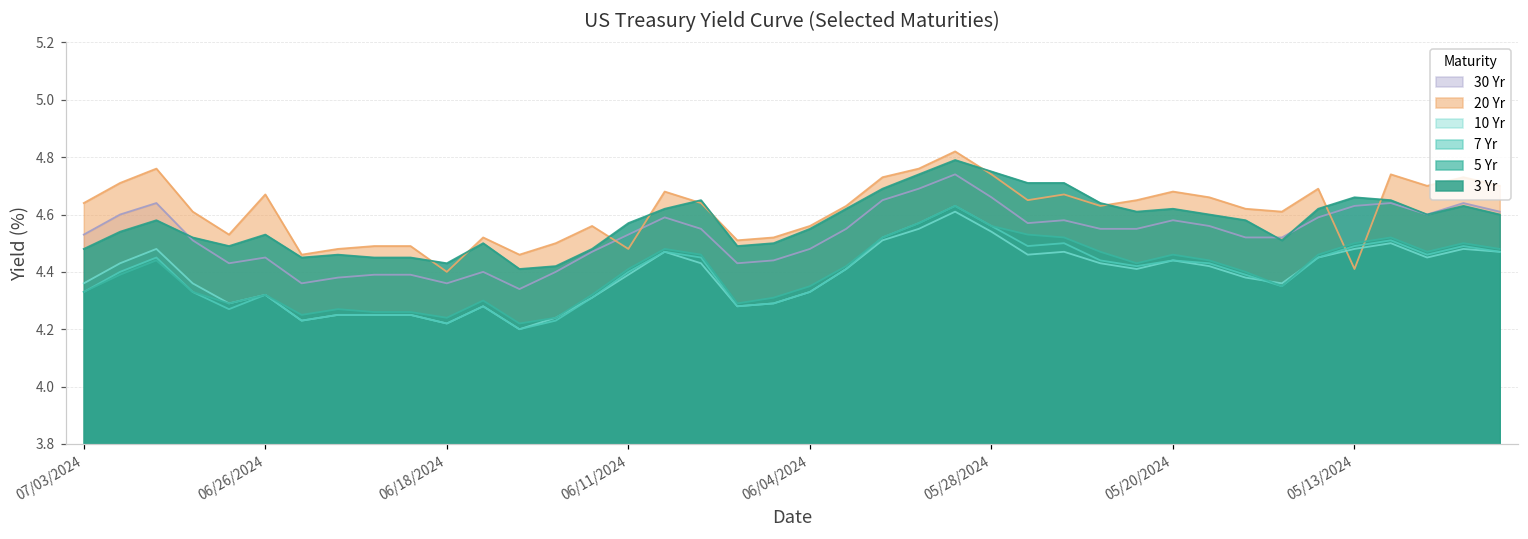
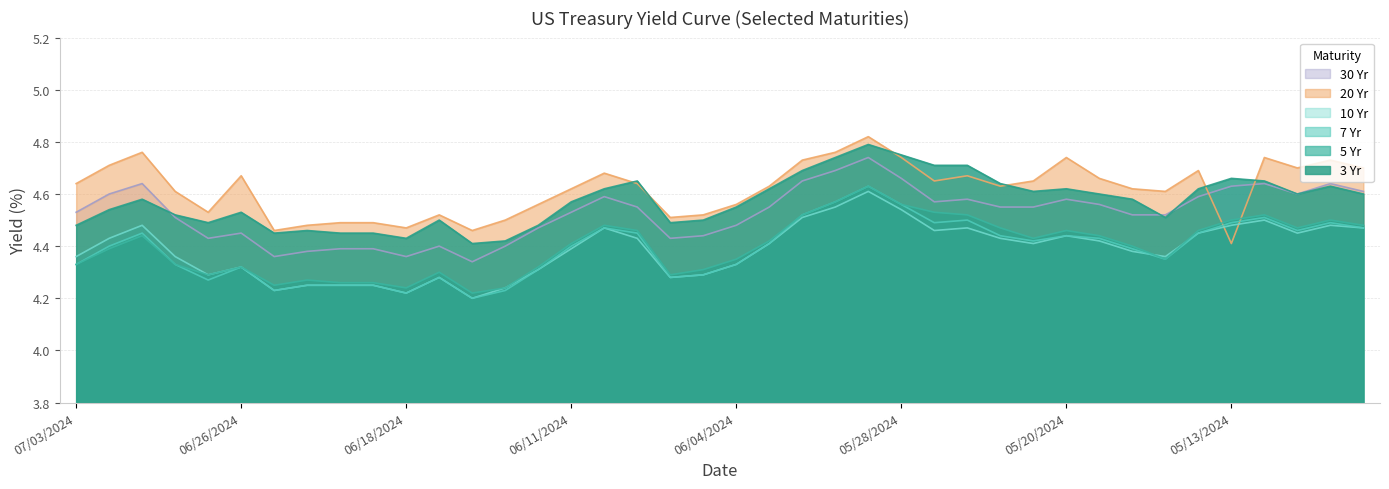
20 Yr, 06/18/2024: 4.40 -> 4.47
20 Yr, 06/11/2024: 4.48 -> 4.62
20 Yr, 05/20/2024: 4.68 -> 4.74
